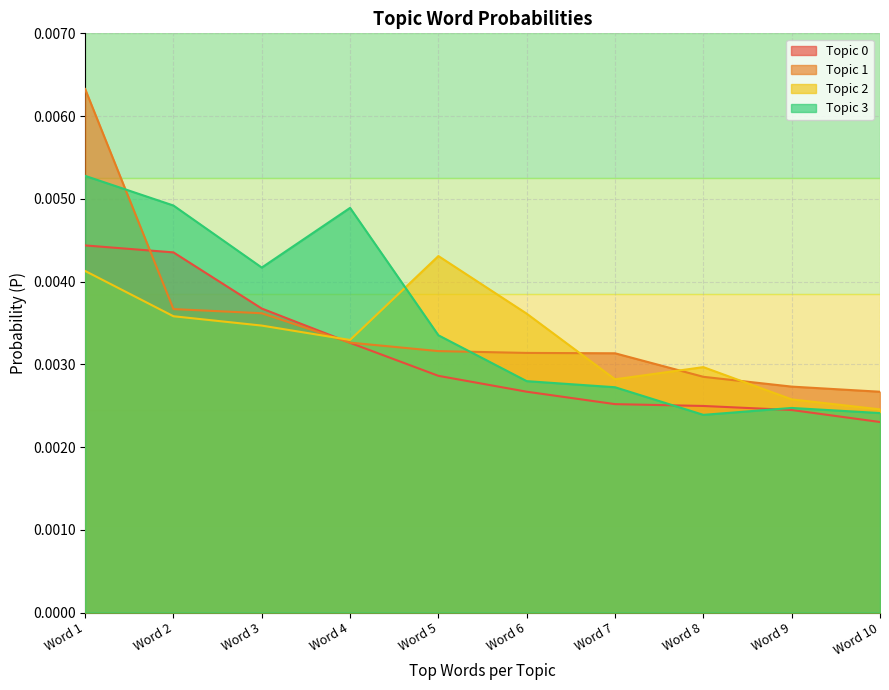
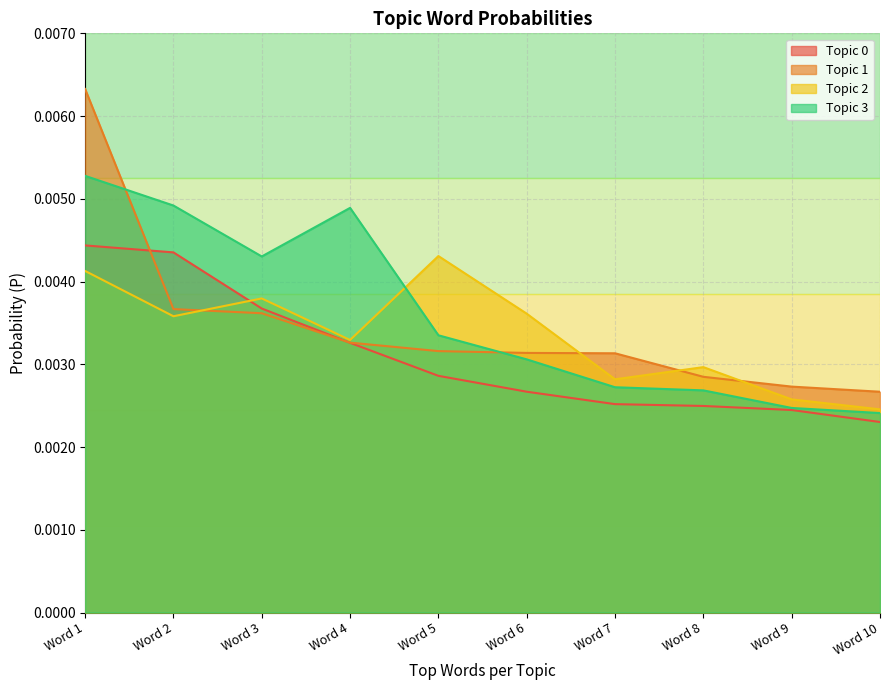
Topic 2, Word 3: 0.0035 -> 0.0038
Topic 3, Word 3: 0.0042 -> 0.0043
Topic 3, Word 6: 0.0028 -> 0.0031
Topic 3, Word 8: 0.0024 -> 0.0027
